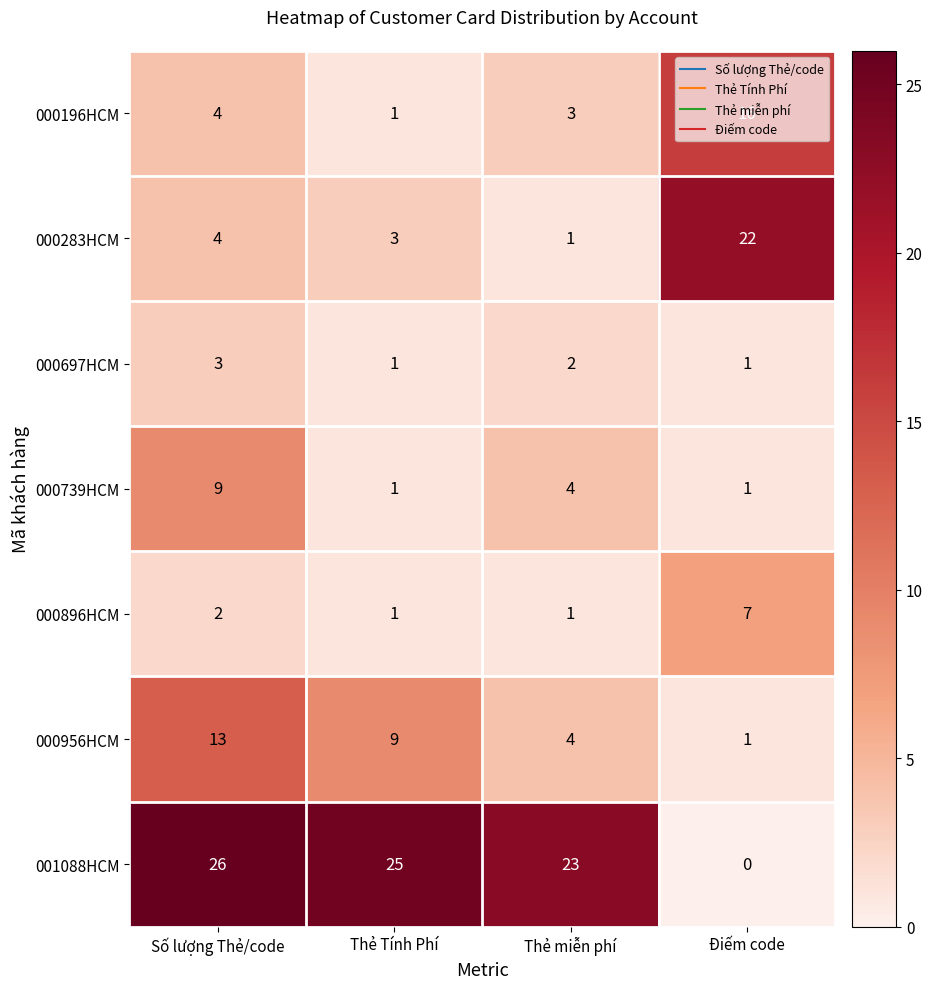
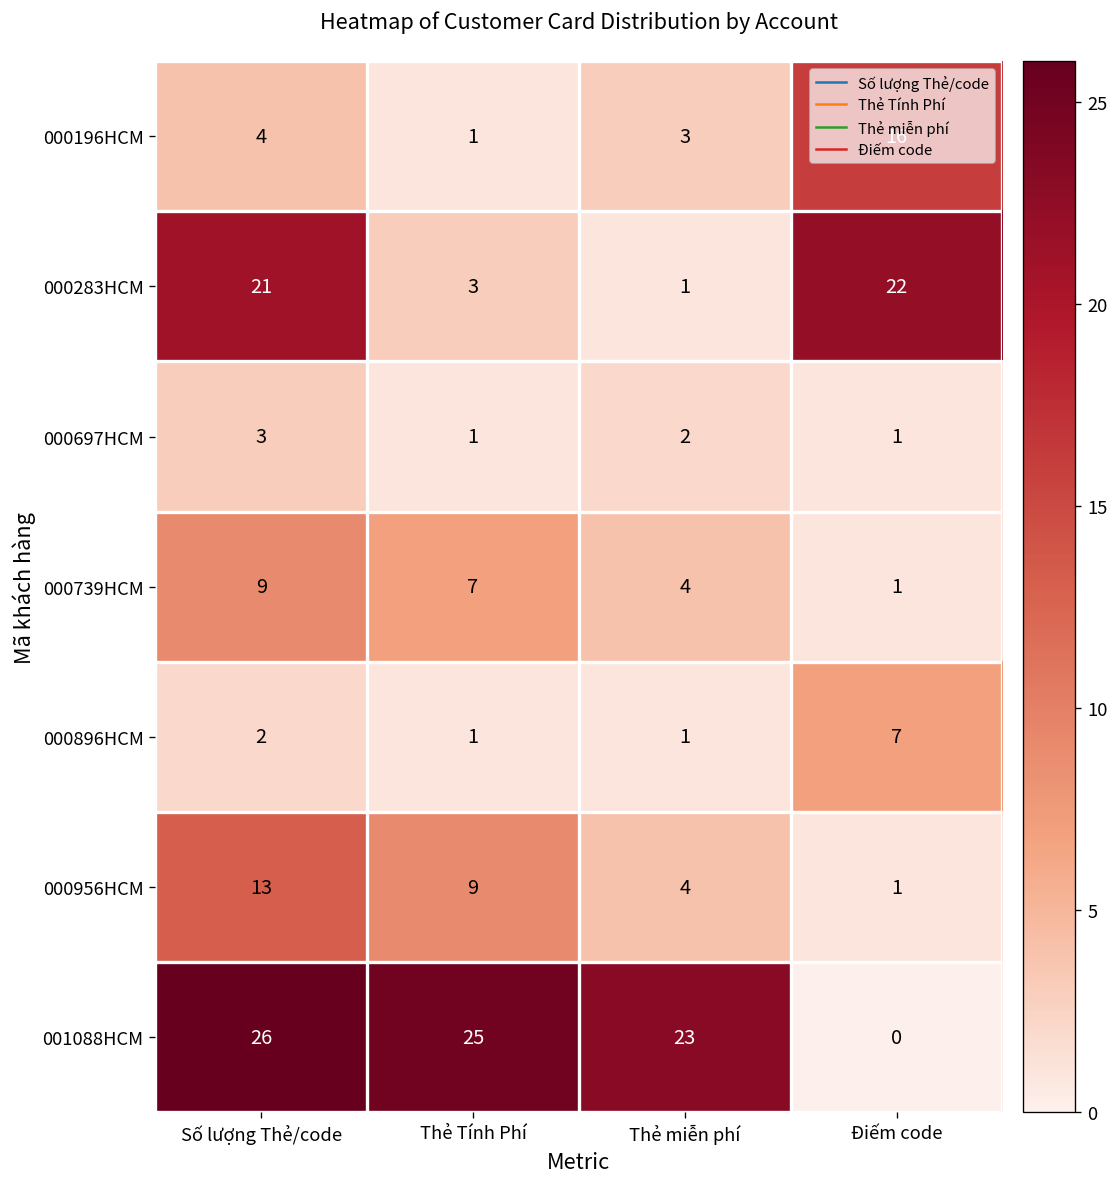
000283HCM, Số lượng Thẻ/code: 4 -> 21
000739HCM, Thẻ Tính Phí: 1 -> 7
